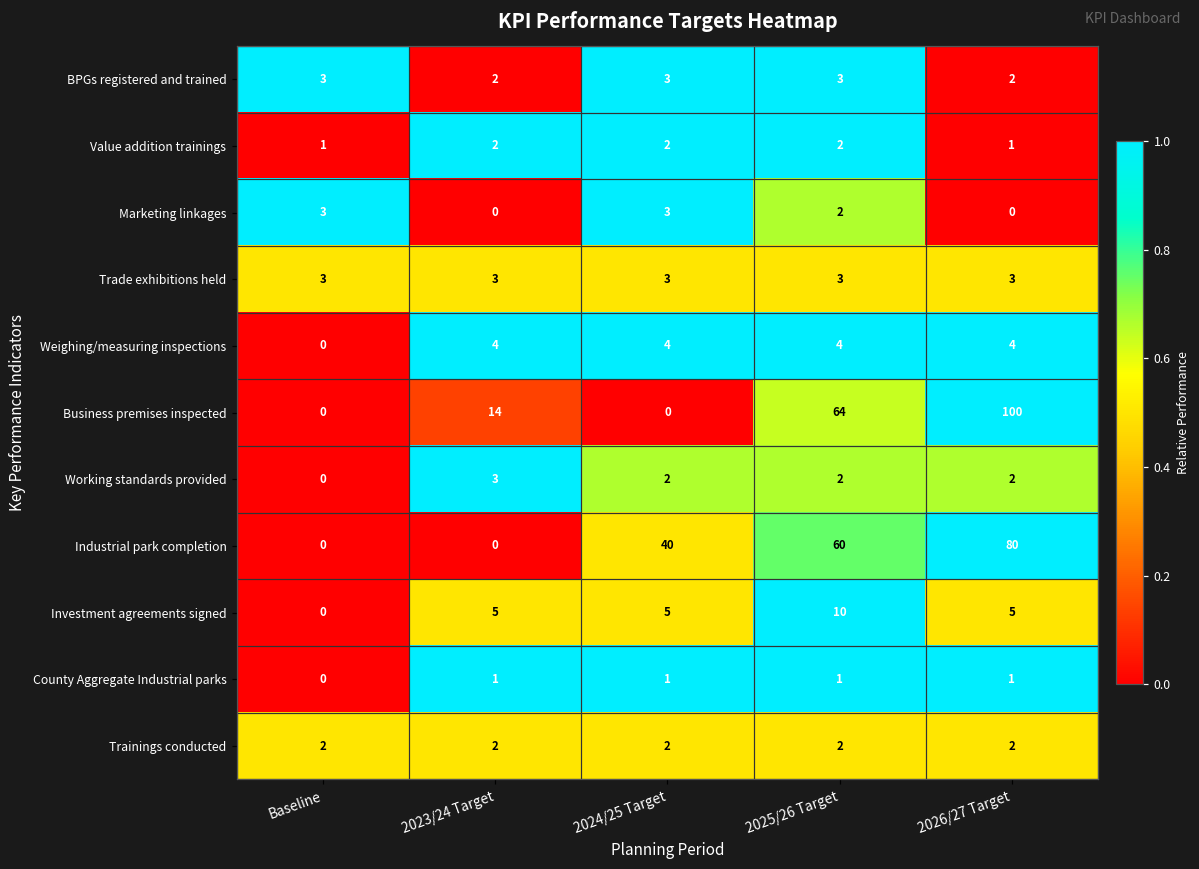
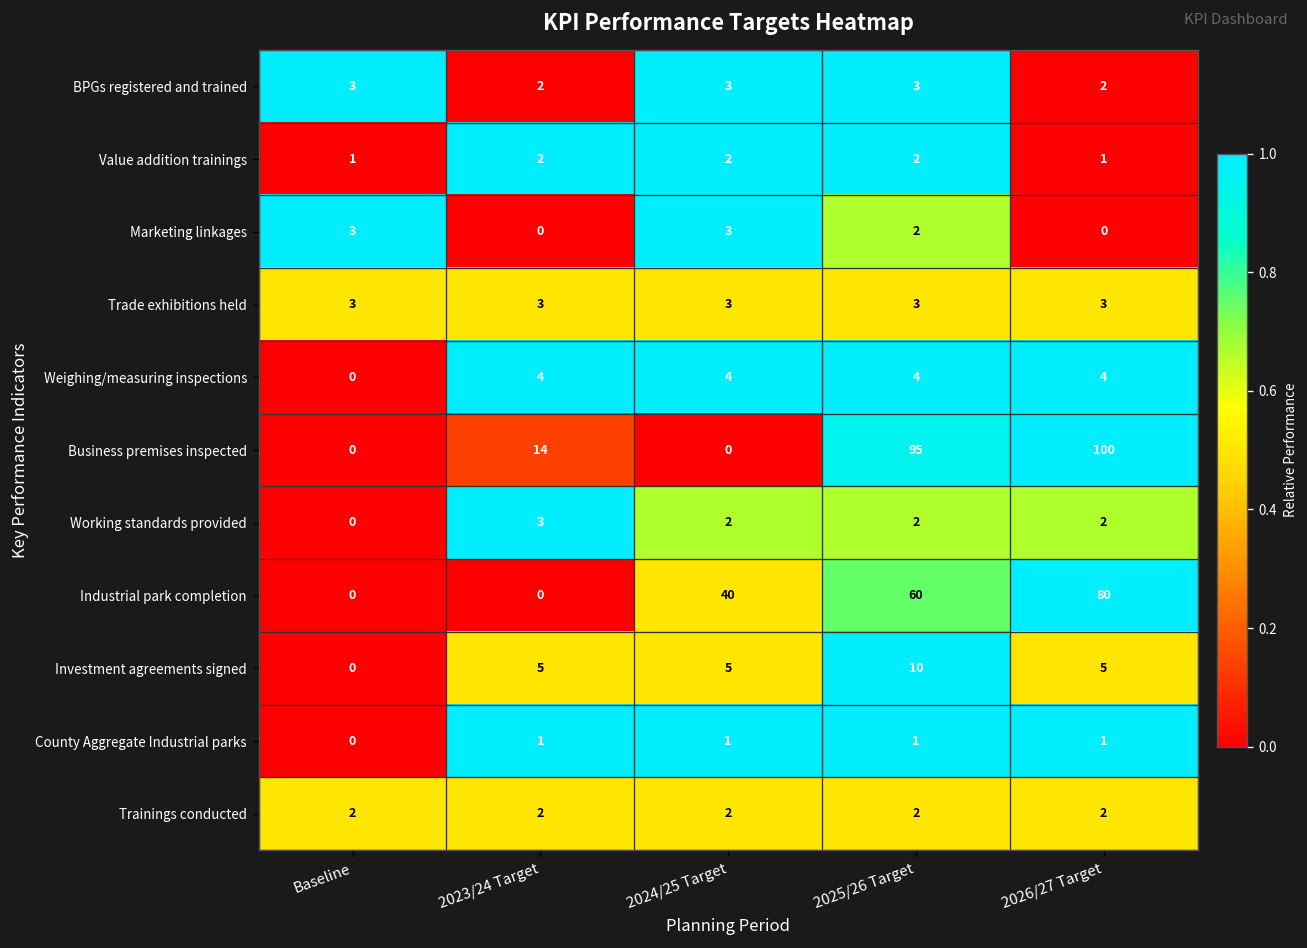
Business premises inspected, 2025/26 Target: 64 -> 95
